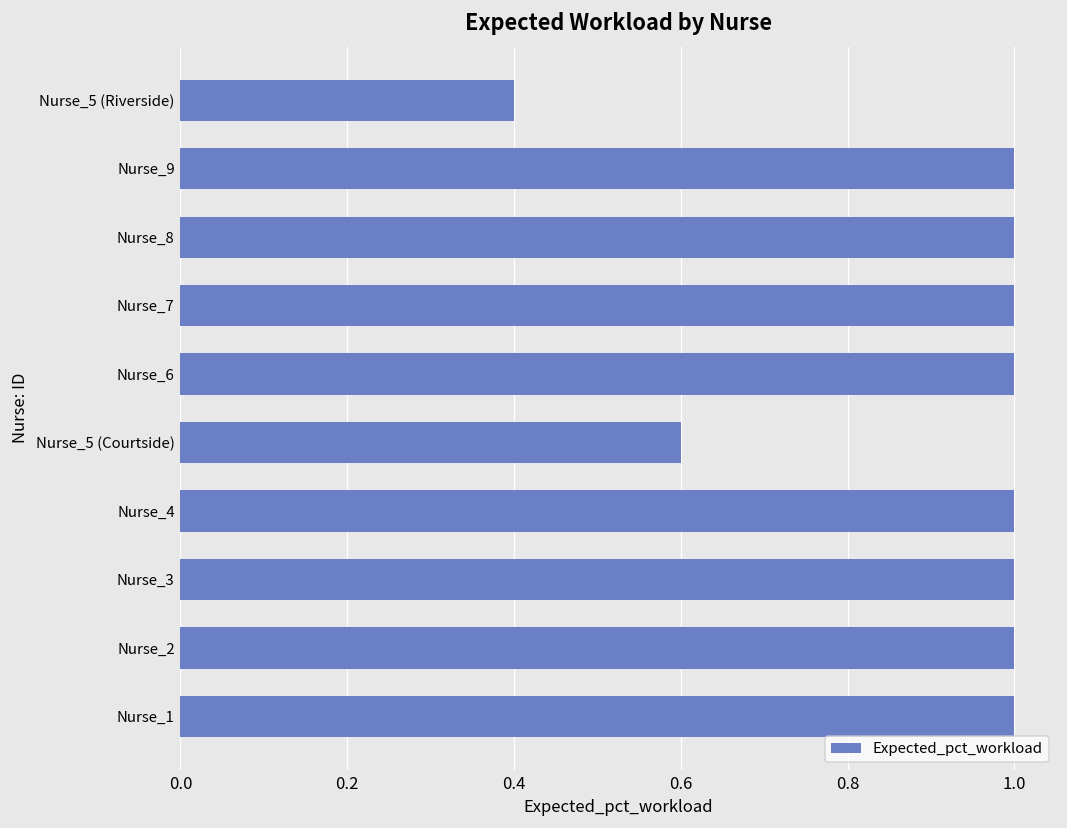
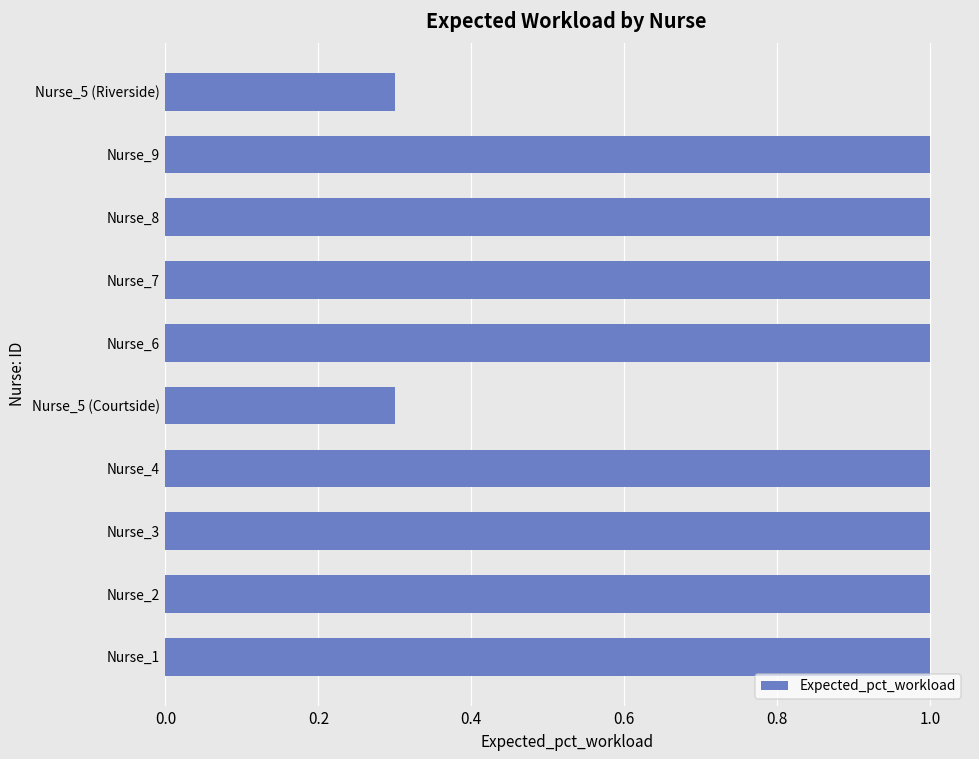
Nurse_5 (Riverside): 0.4 -> 0.3
Nurse_5 (Courtside): 0.6 -> 0.3
